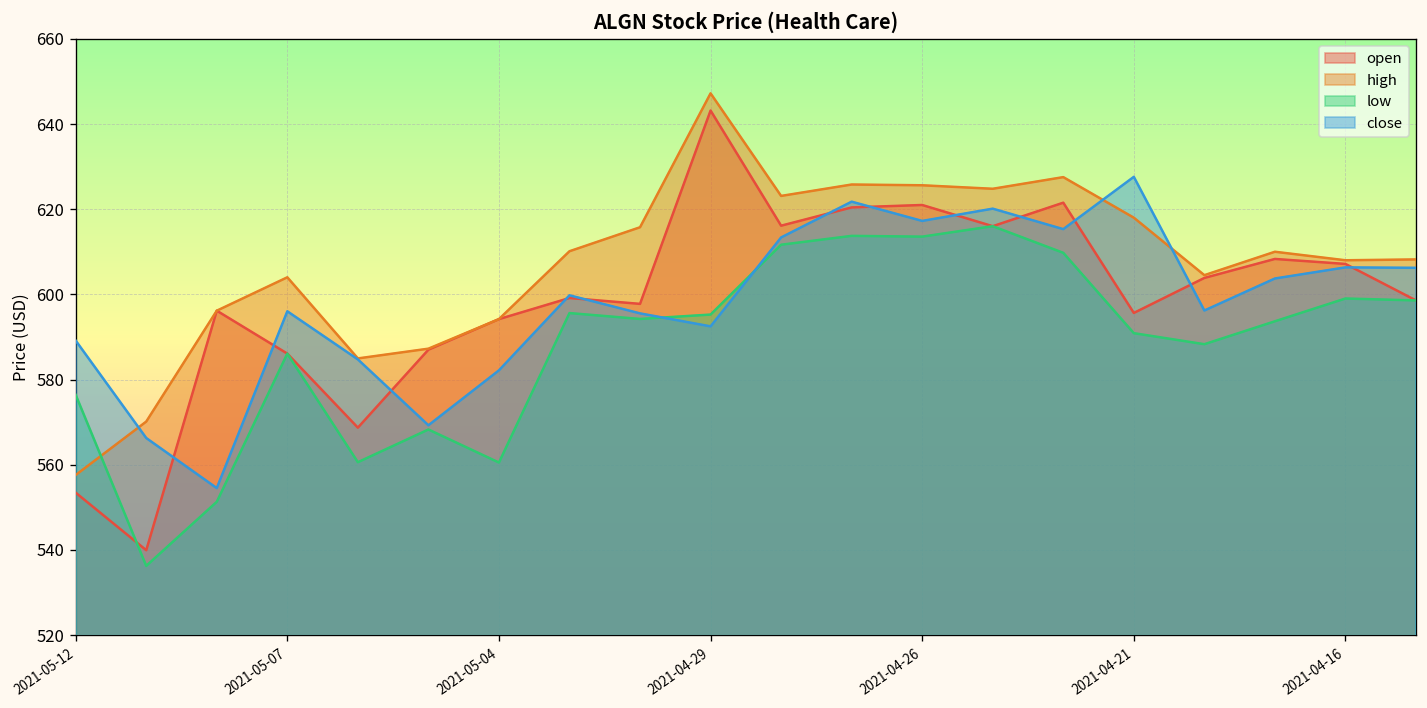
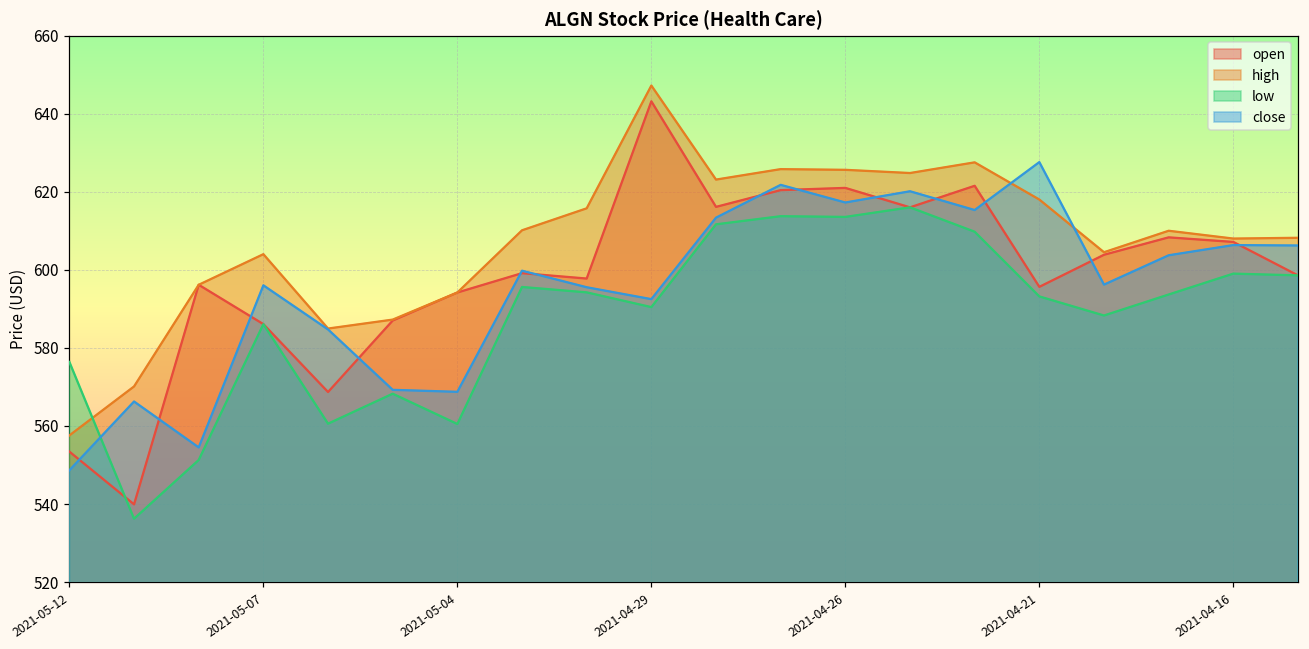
close, 2021-05-12: 589 -> 549
close, 2021-05-04: 582 -> 569
low, 2021-04-29: 595 -> 590
low, 2021-04-21: 591 -> 593
